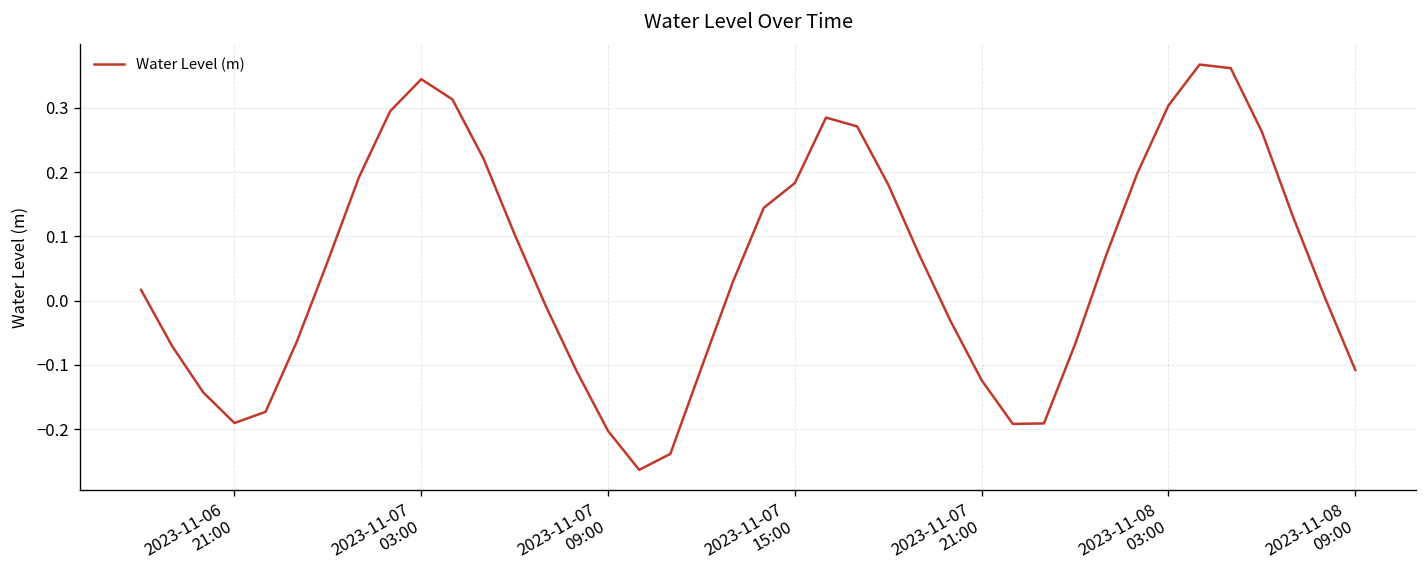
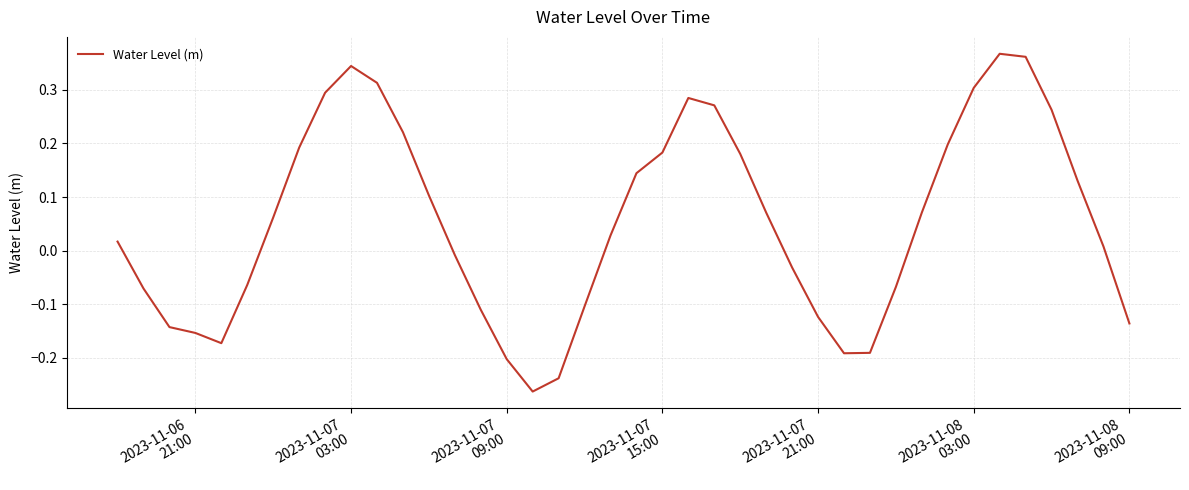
2023-11-06 21:00: -0.19 -> -0.15
2023-11-08 09:00: -0.11 -> -0.14
